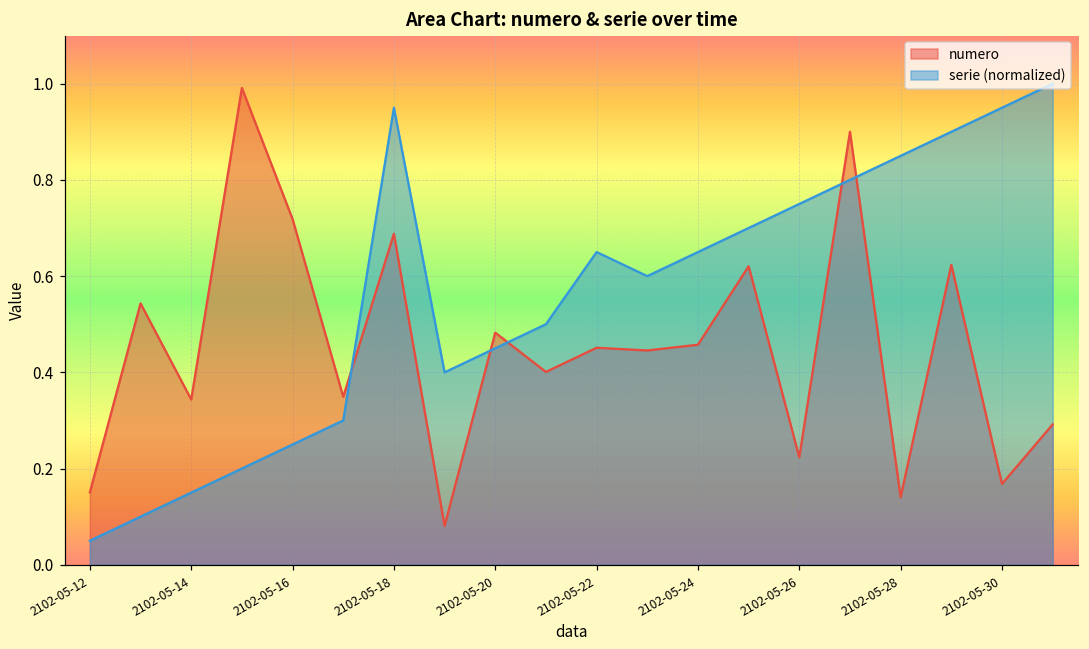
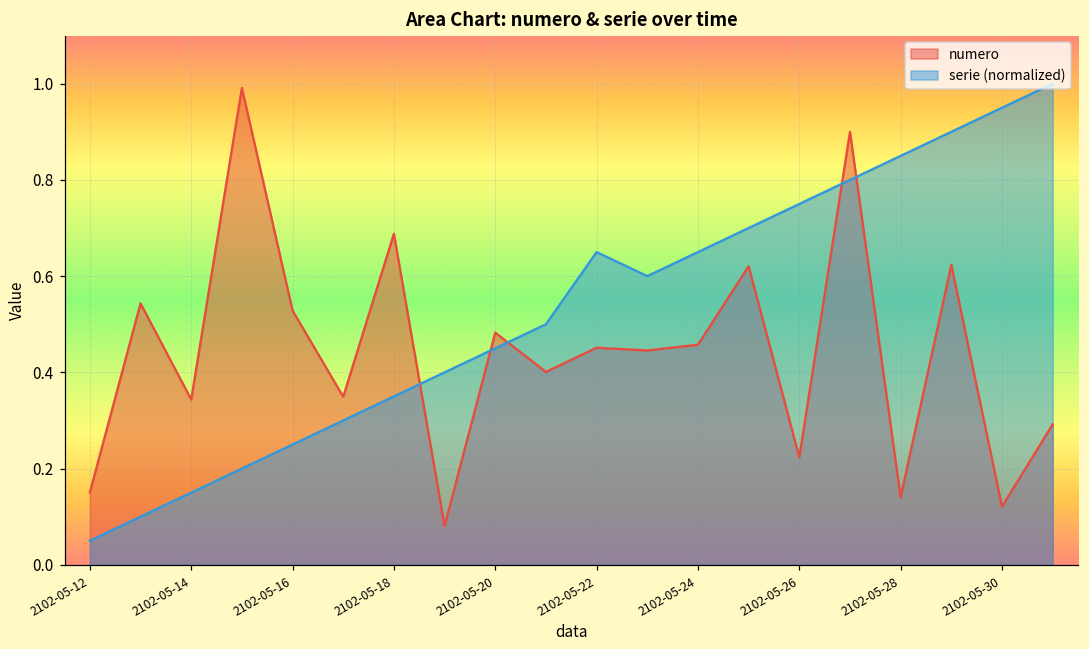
numero, 2102-05-16: 0.72 -> 0.53
serie (normalized), 2102-05-18: 0.95 -> 0.35
numero, 2102-05-30: 0.17 -> 0.12
